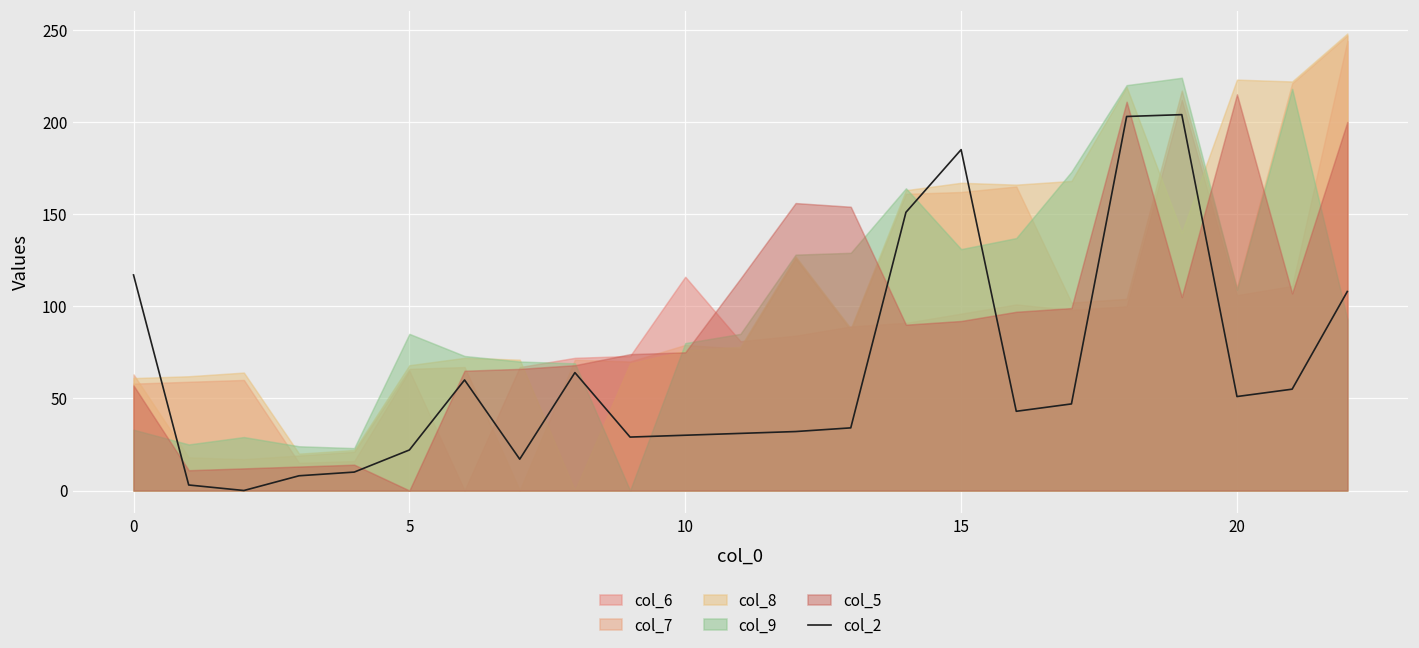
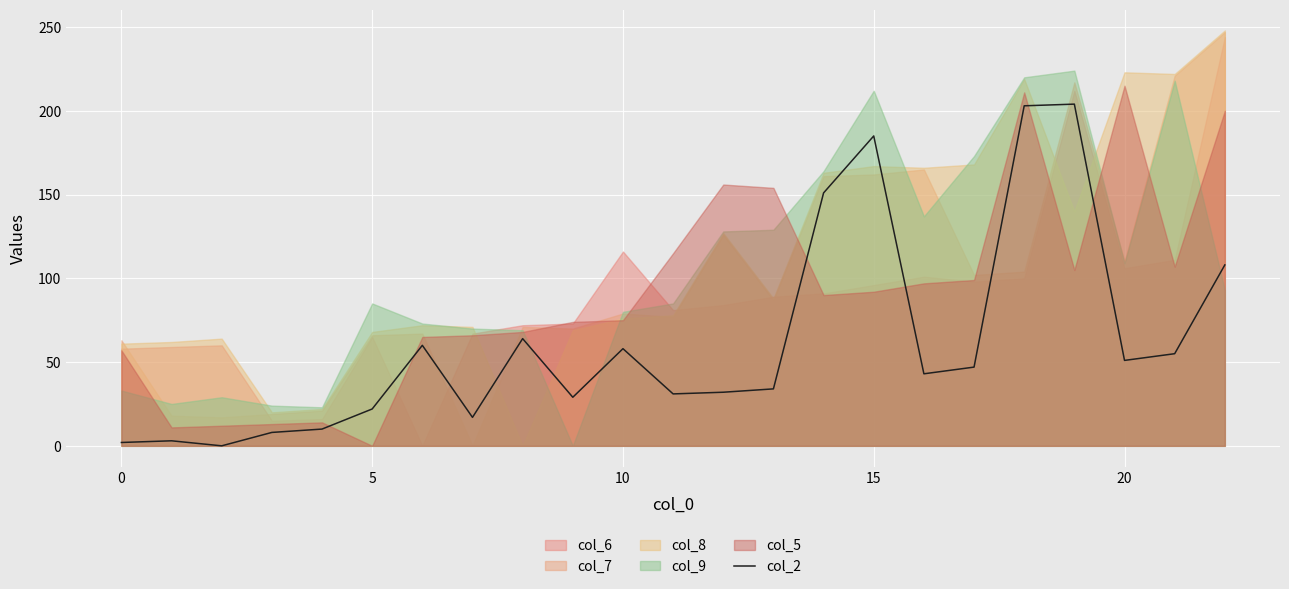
col_2, 0: 117 -> 2
col_2, 10: 30 -> 58
col_9, 15: 131 -> 212
